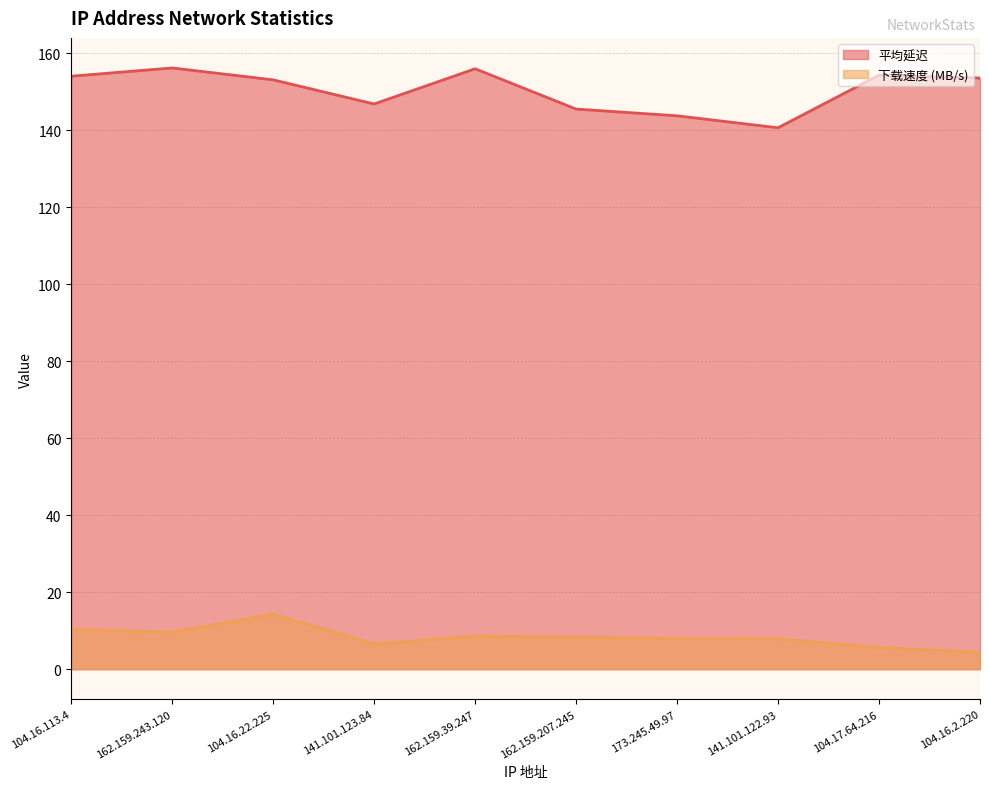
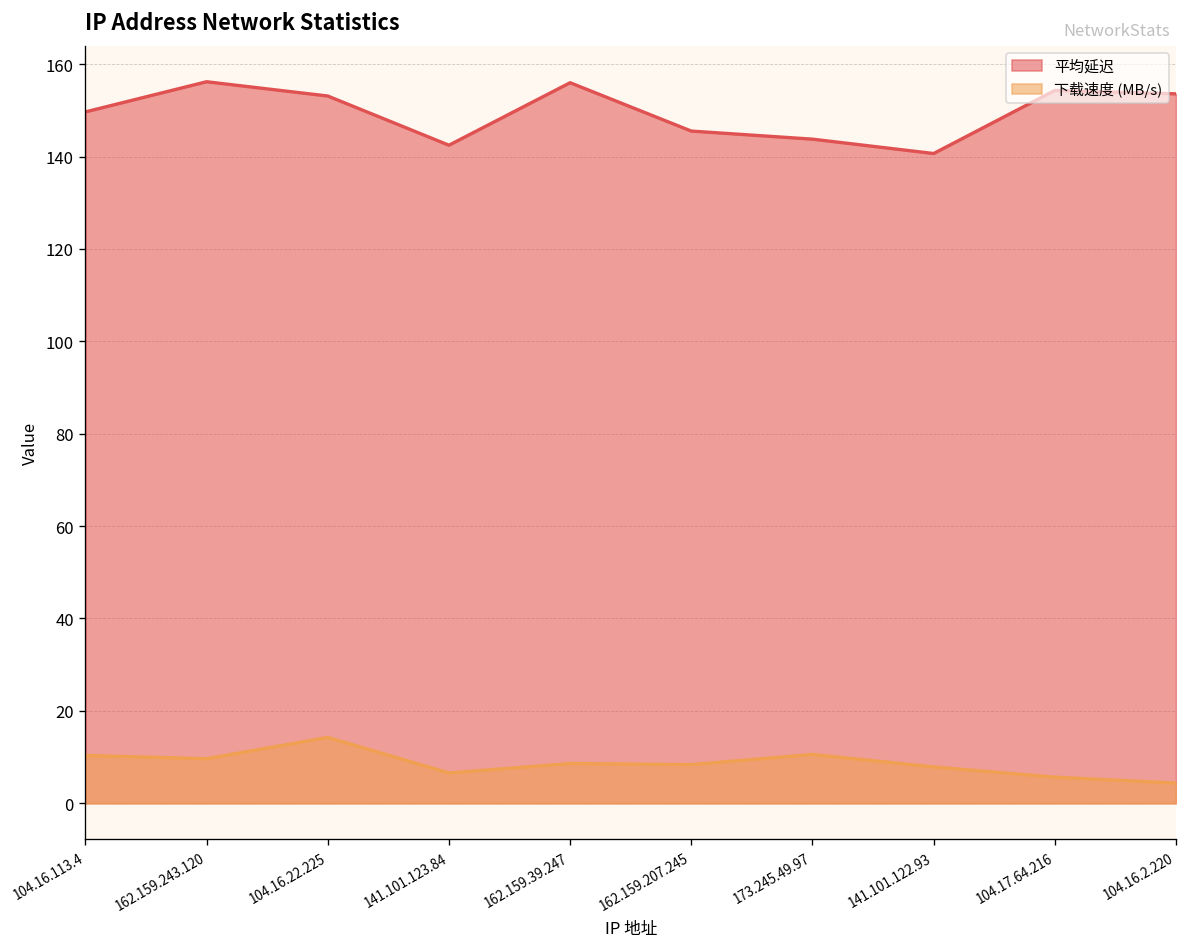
平均延迟, 104.16.113.4: 154 -> 150
平均延迟, 141.101.123.84: 147 -> 142
下载速度 (MB/s), 173.245.49.97: 8 -> 11
